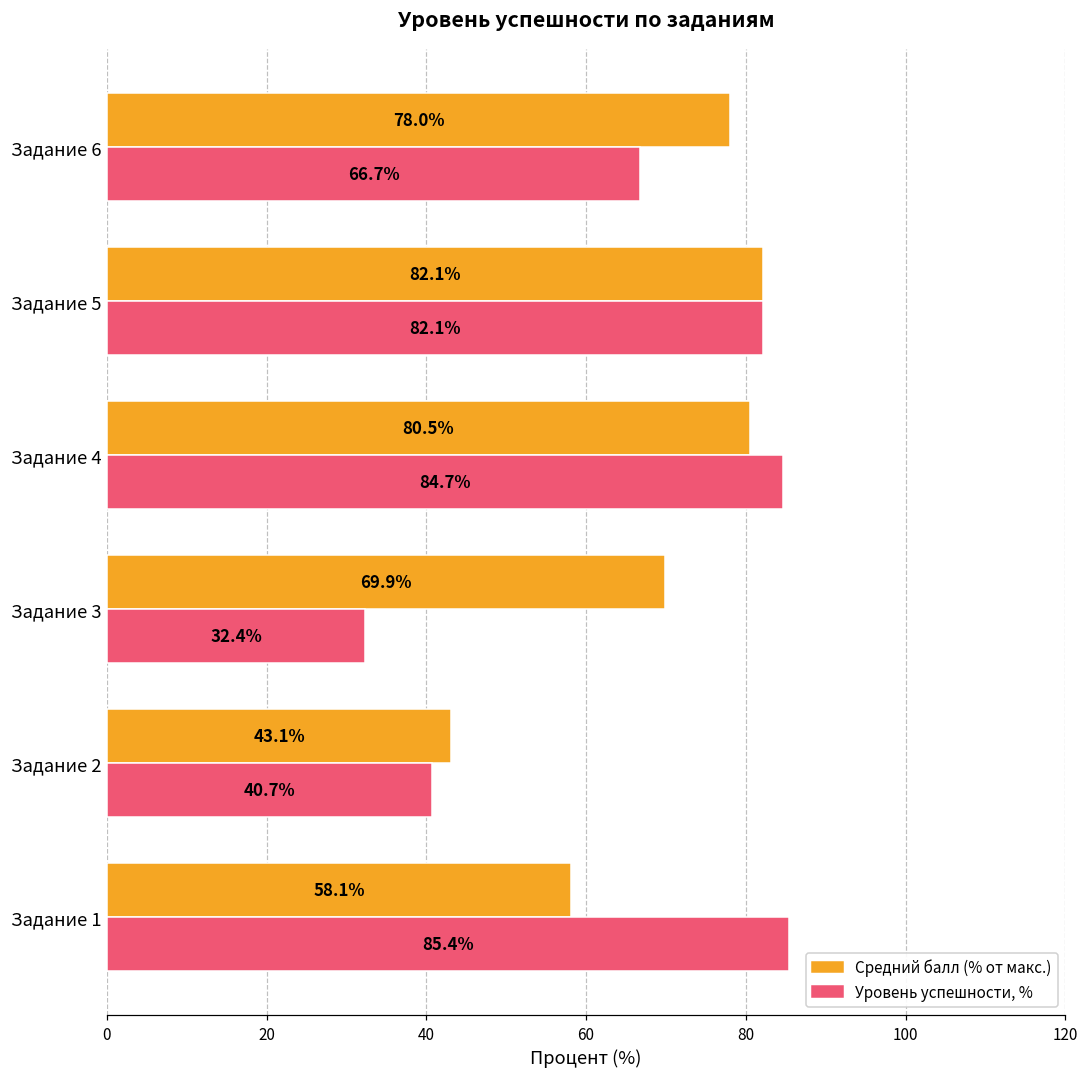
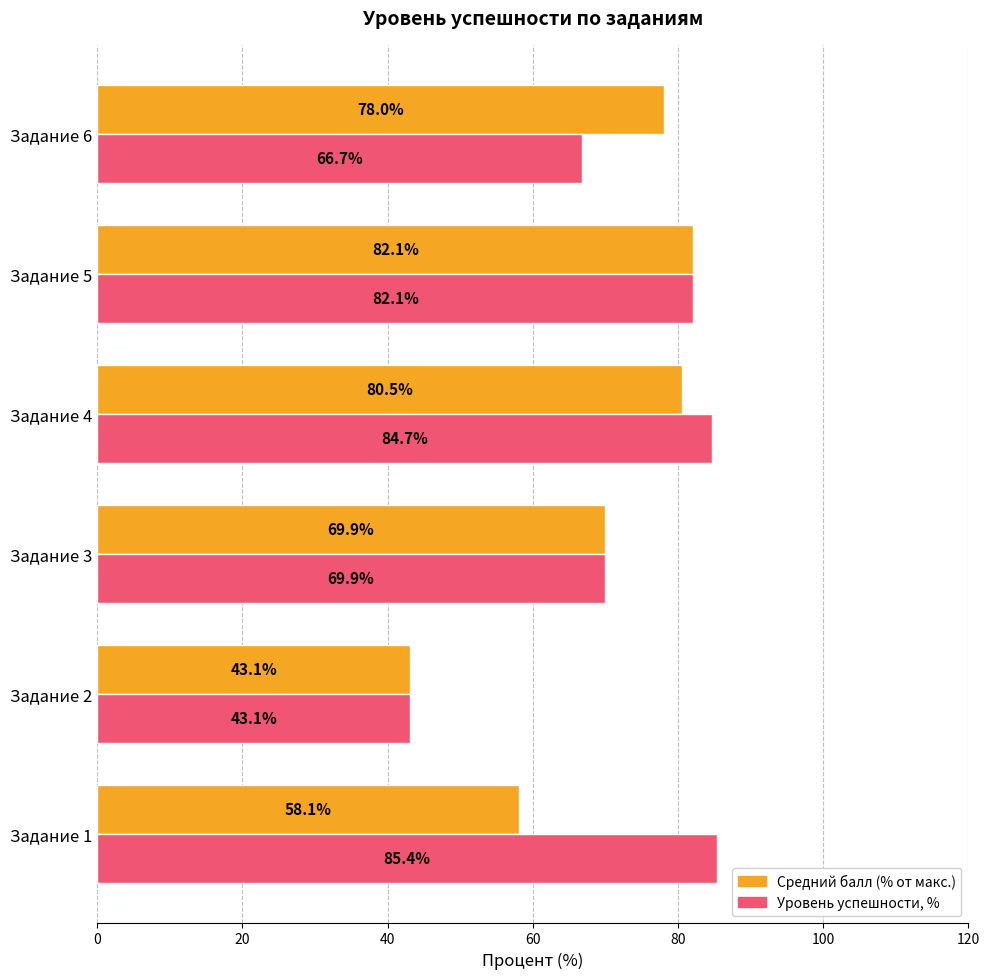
Уровень успешности, %, Задание 3: 32.4% -> 69.9%
Уровень успешности, %, Задание 2: 40.7% -> 43.1%
